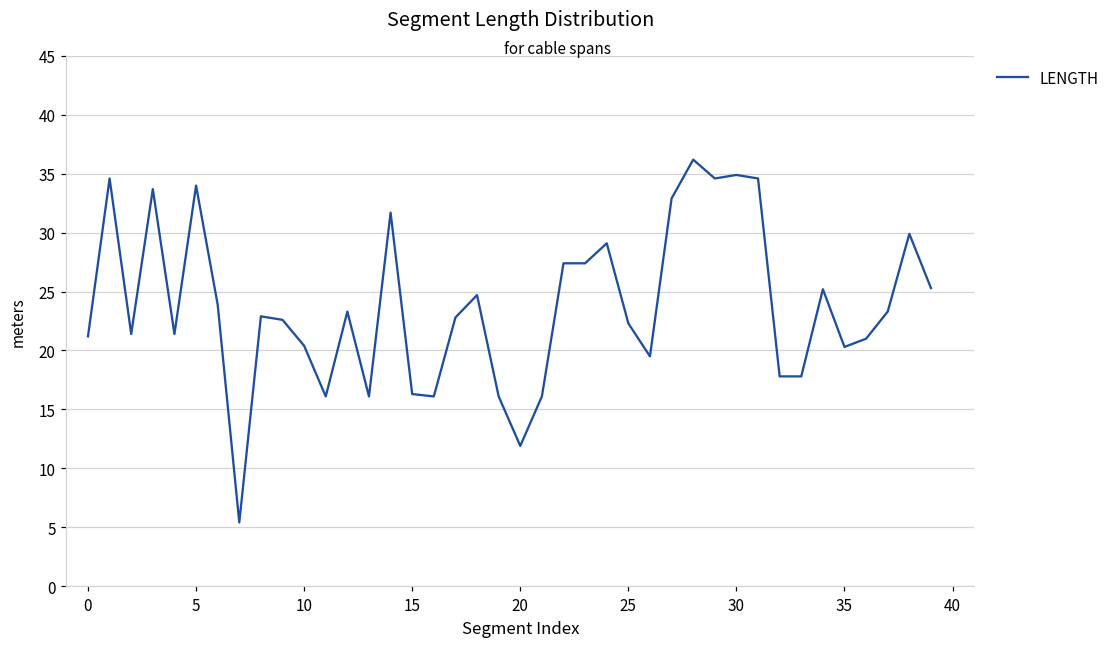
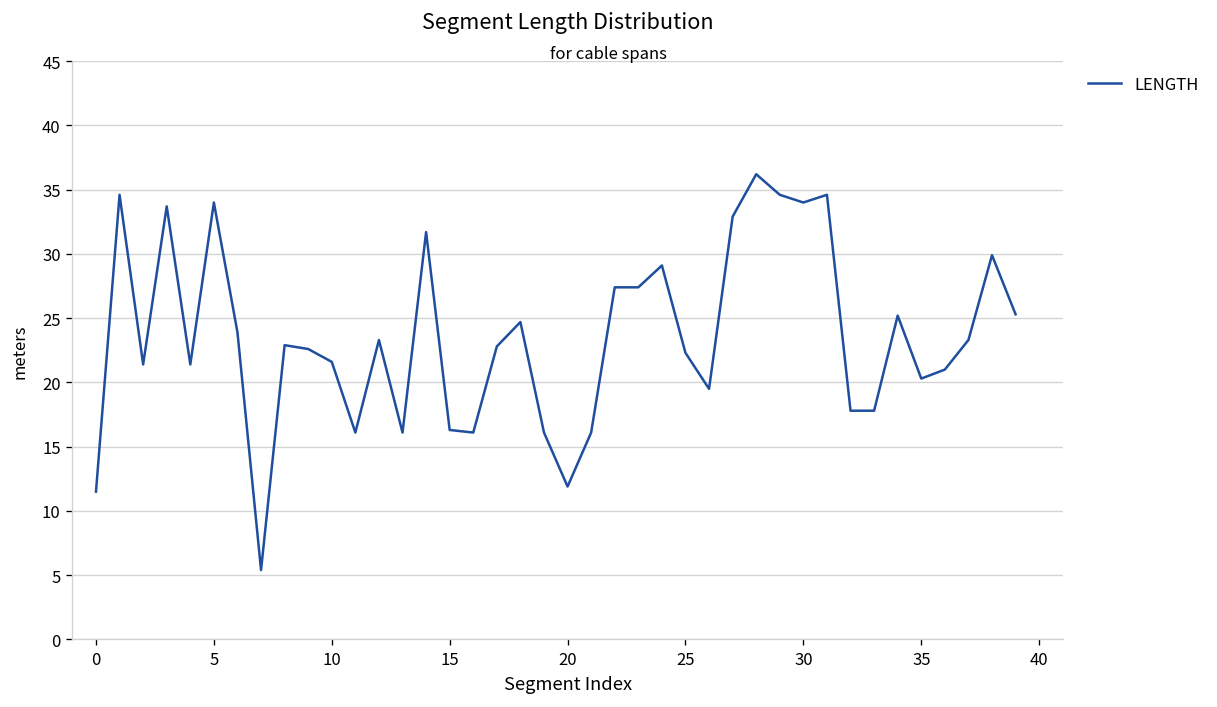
0: 21.2 -> 11.5
10: 20.4 -> 21.6
30: 34.9 -> 34.0
